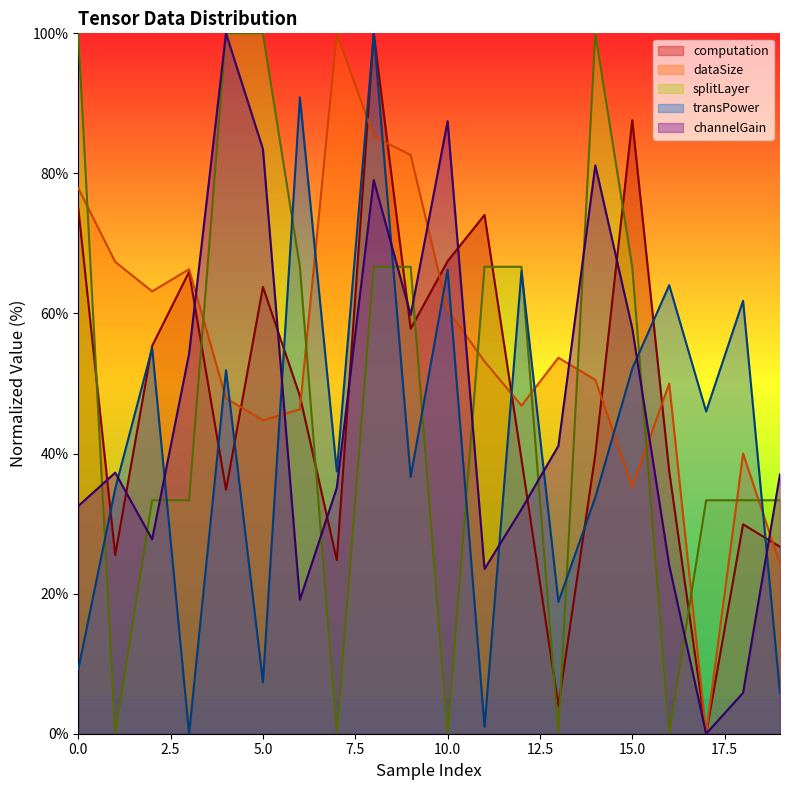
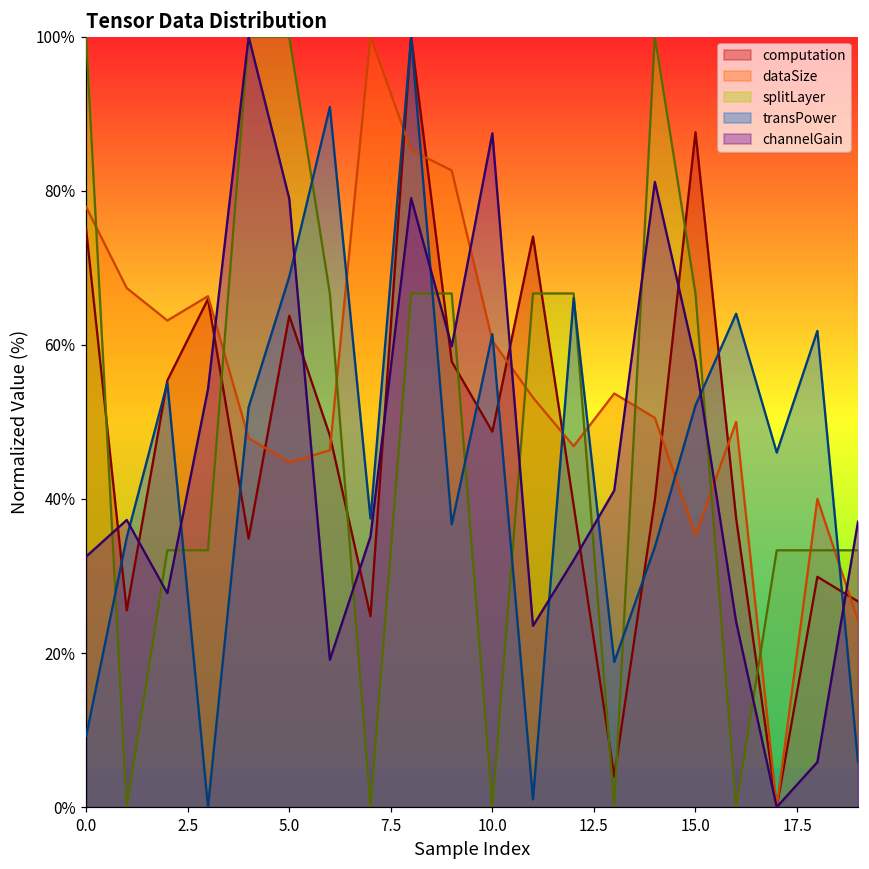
transPower, 5.0: 7% -> 69%
channelGain, 5.0: 83% -> 79%
computation, 10.0: 67% -> 49%
transPower, 10.0: 66% -> 61%
